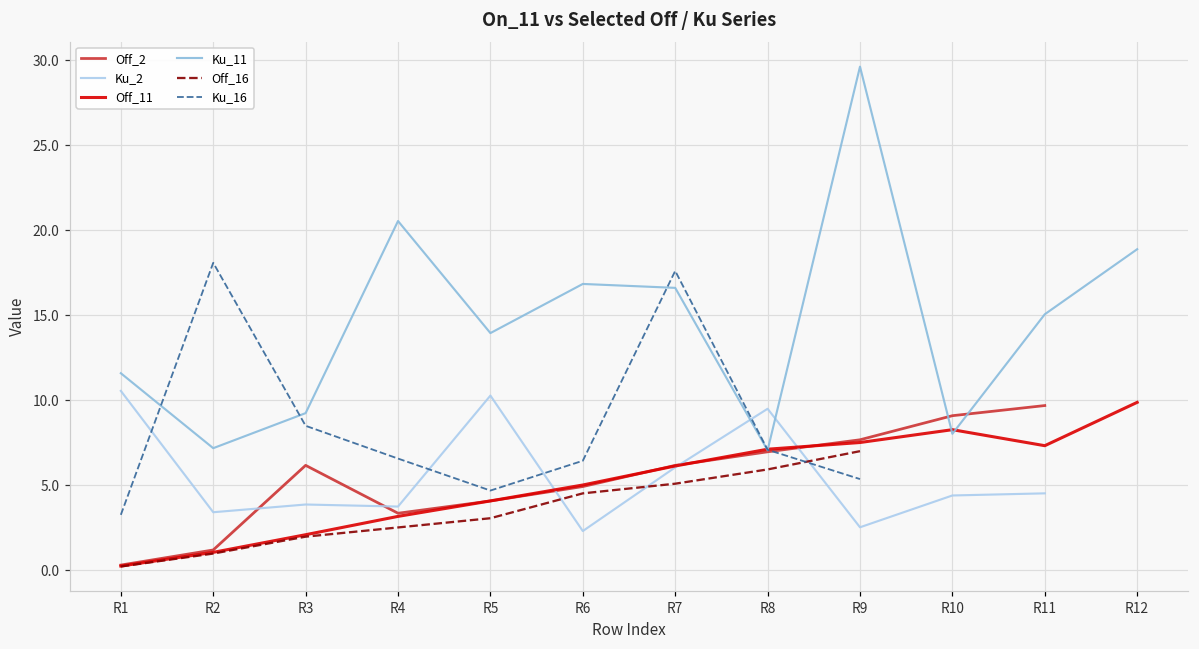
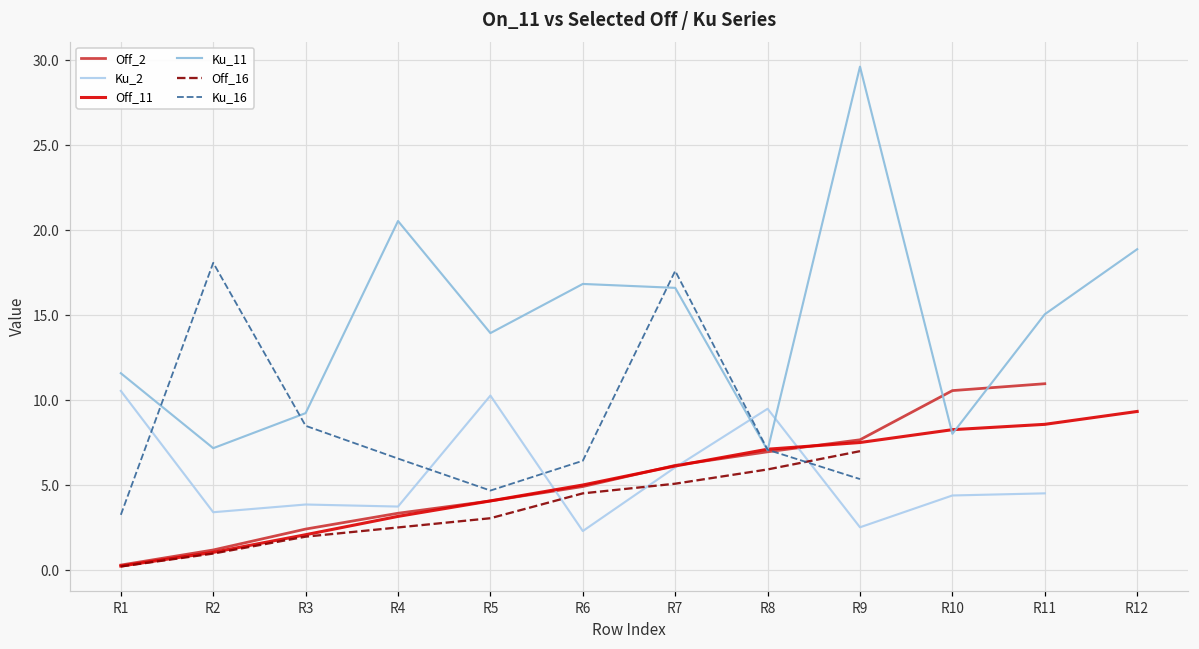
Off_2, R3: 6.2 -> 2.4
Off_2, R10: 9.1 -> 10.6
Off_2, R11: 9.7 -> 11.0
Off_11, R11: 7.3 -> 8.6
Off_11, R12: 9.9 -> 9.3
